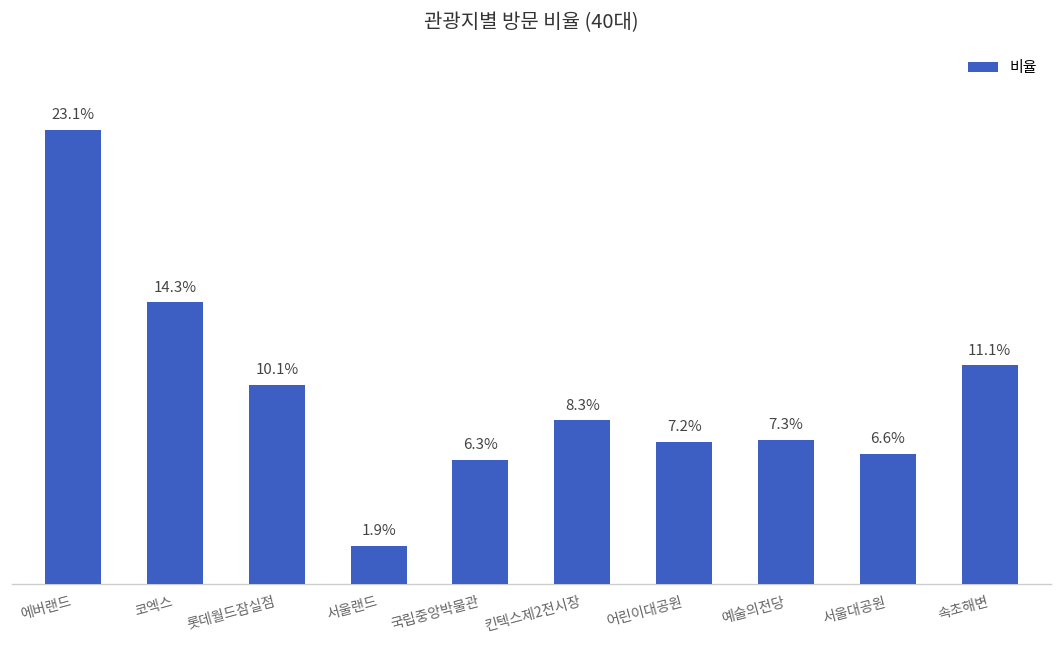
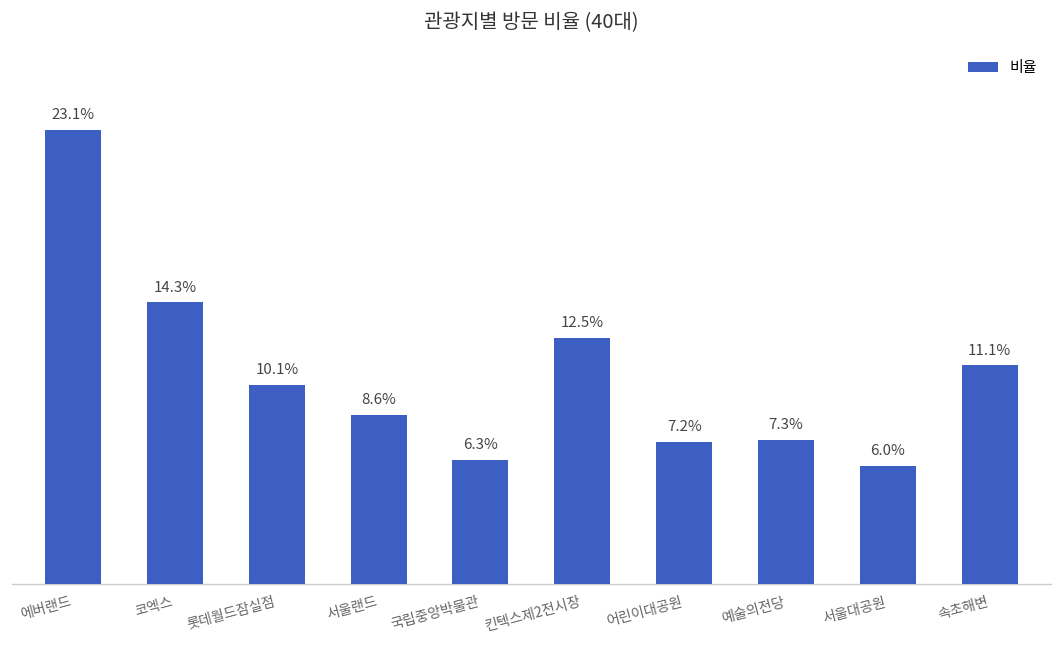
서울랜드: 1.9% -> 8.6%
킨텍스제2전시장: 8.3% -> 12.5%
서울대공원: 6.6% -> 6.0%
